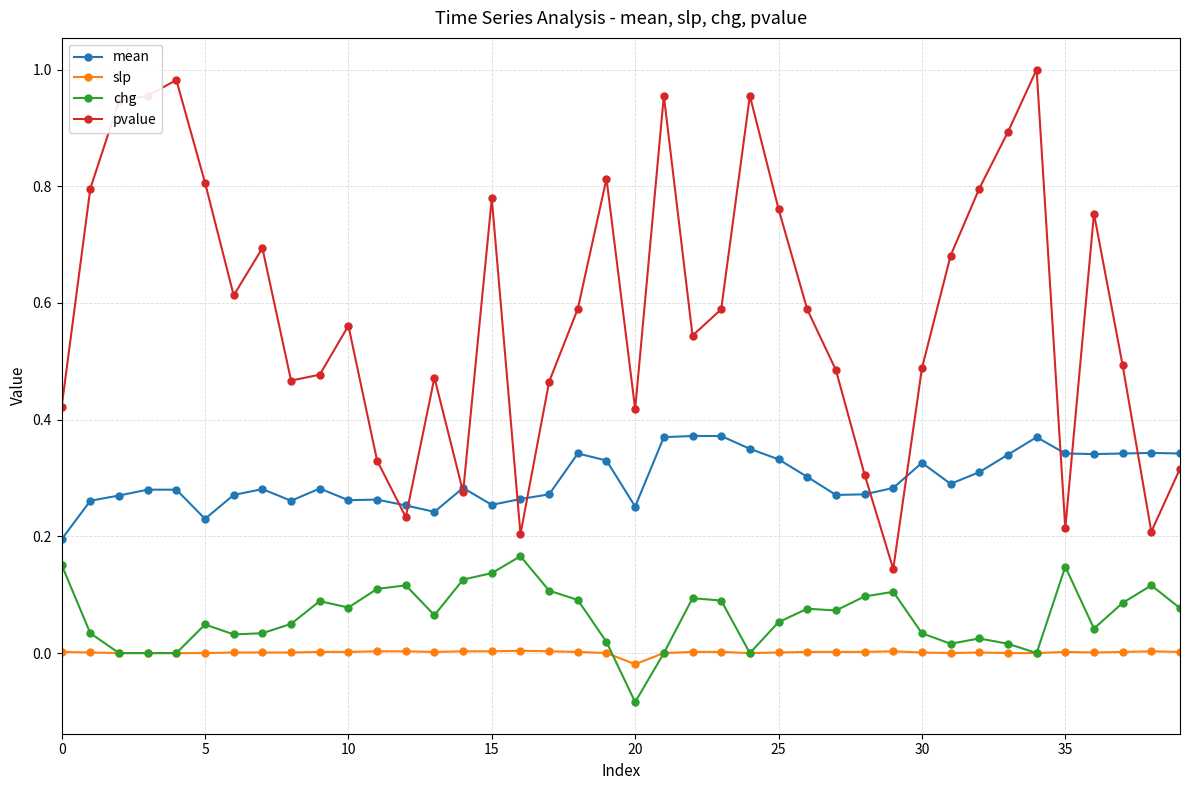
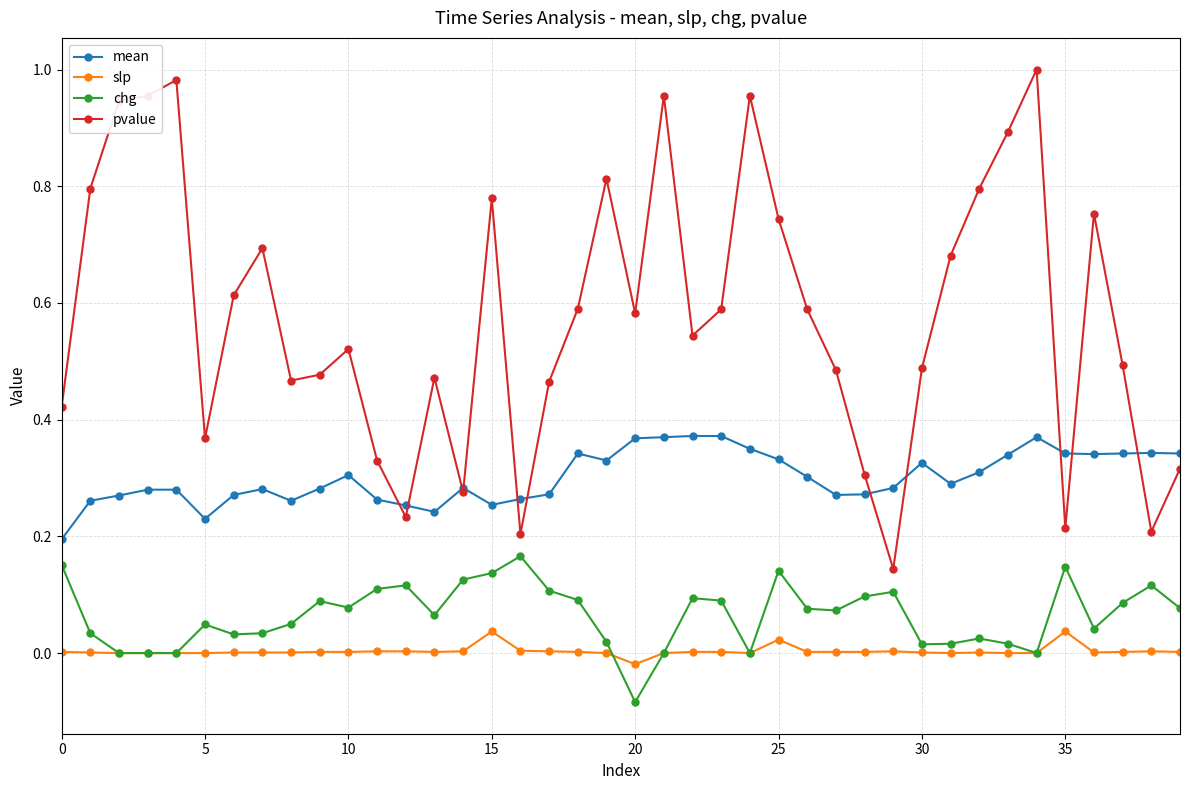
pvalue, 5: 0.81 -> 0.37
mean, 10: 0.26 -> 0.31
pvalue, 10: 0.56 -> 0.52
slp, 15: 0.00 -> 0.04
mean, 20: 0.25 -> 0.37
pvalue, 20: 0.42 -> 0.58
slp, 25: 0.00 -> 0.02
chg, 25: 0.05 -> 0.14
pvalue, 25: 0.76 -> 0.74
chg, 30: 0.03 -> 0.02
slp, 35: 0.00 -> 0.04
